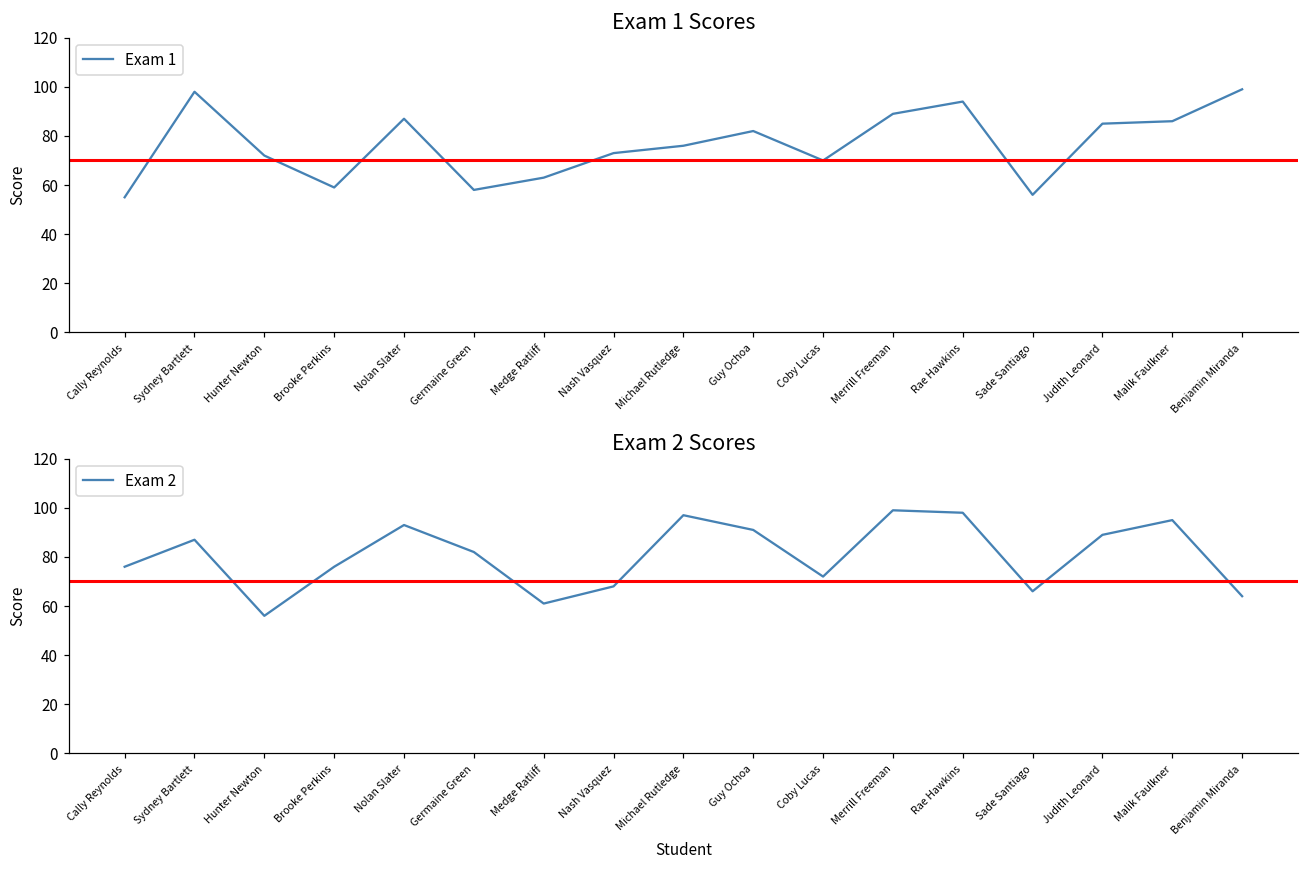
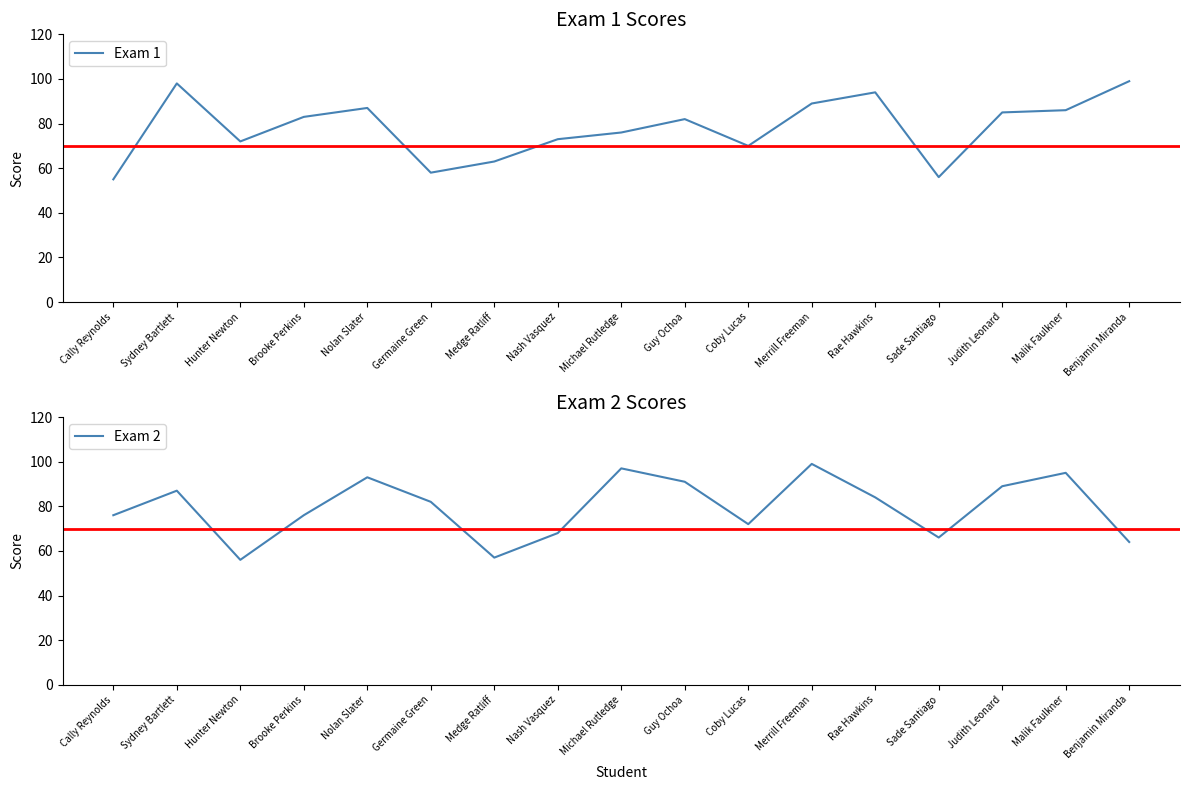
Exam 1 Scores, Brooke Perkins: 59 -> 83
Exam 2 Scores, Medge Ratliff: 61 -> 57
Exam 2 Scores, Rae Hawkins: 98 -> 84
